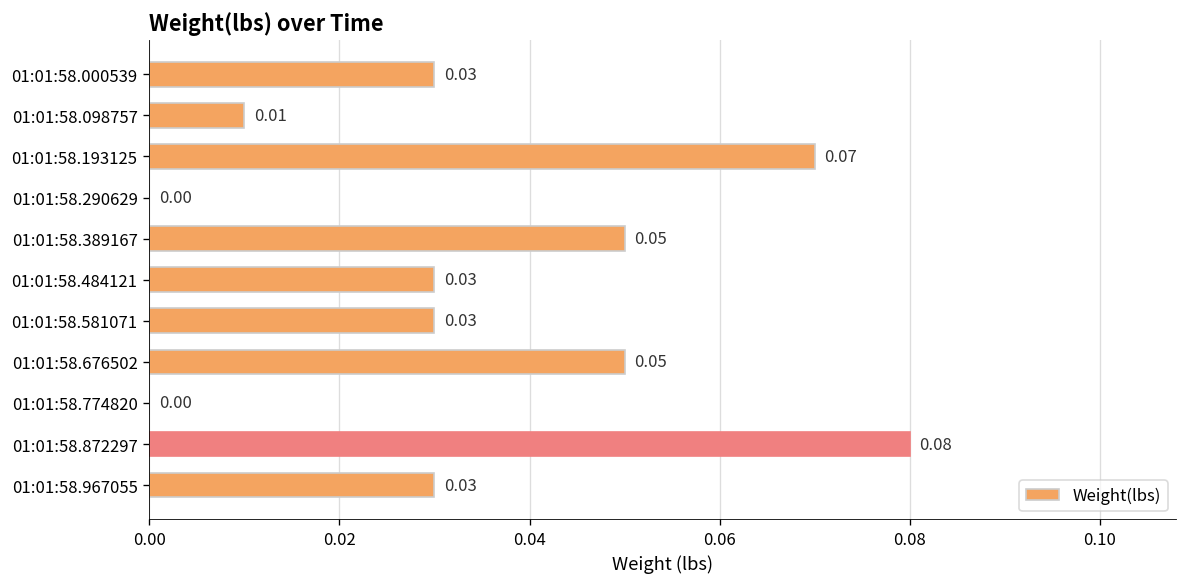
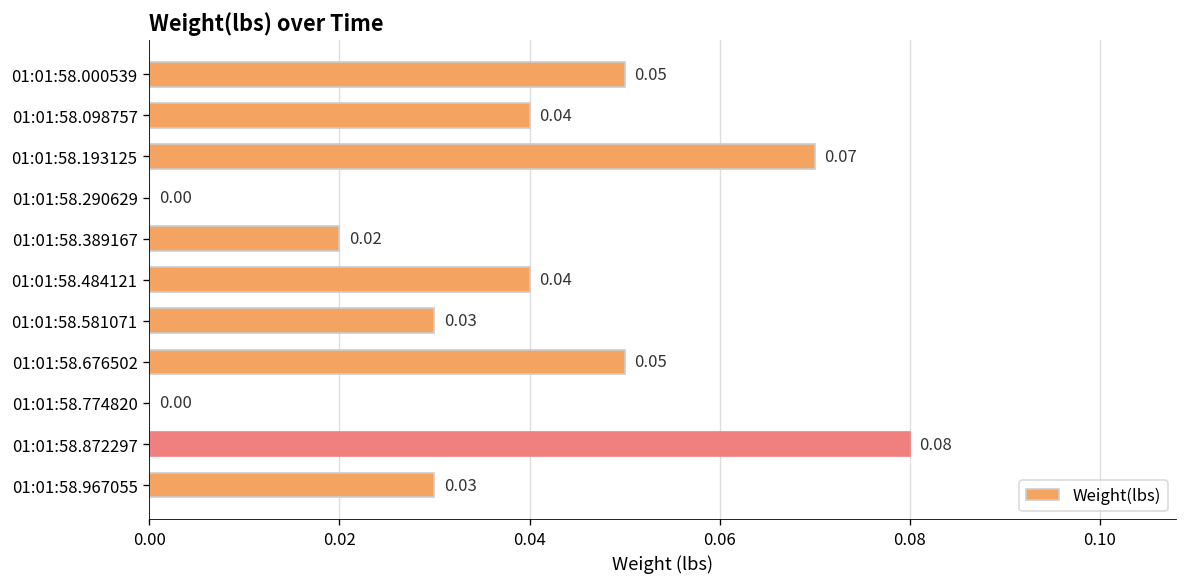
01:01:58.000539: 0.03 -> 0.05
01:01:58.098757: 0.01 -> 0.04
01:01:58.389167: 0.05 -> 0.02
01:01:58.484121: 0.03 -> 0.04
